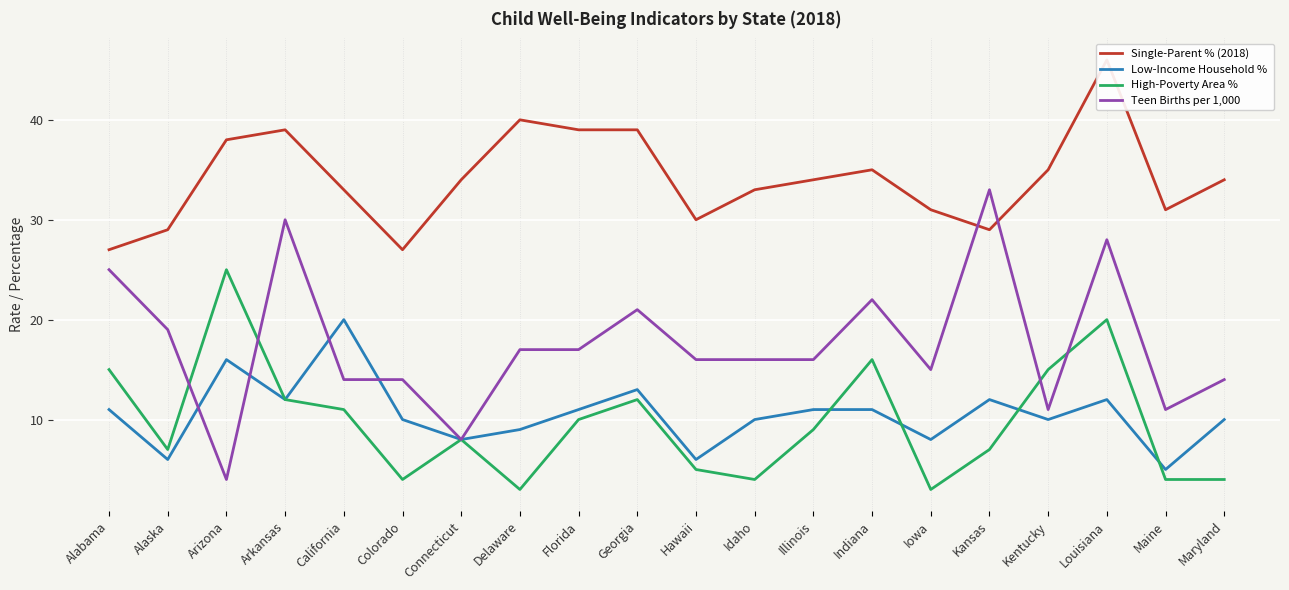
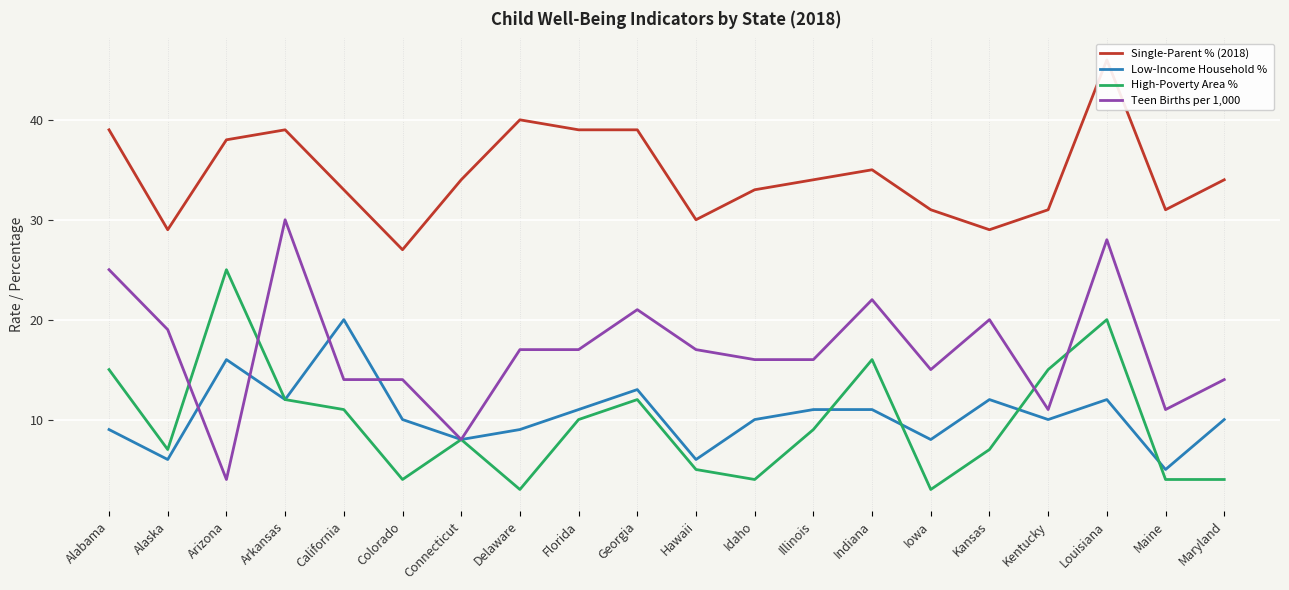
Single-Parent % (2018), Alabama: 27 -> 39
Low-Income Household %, Alabama: 11 -> 9
Teen Births per 1,000, Hawaii: 16 -> 17
Teen Births per 1,000, Kansas: 33 -> 20
Single-Parent % (2018), Kentucky: 35 -> 31
